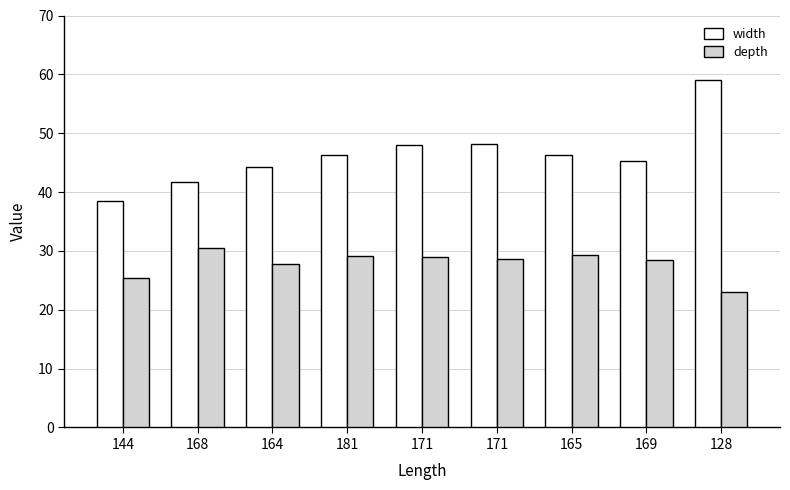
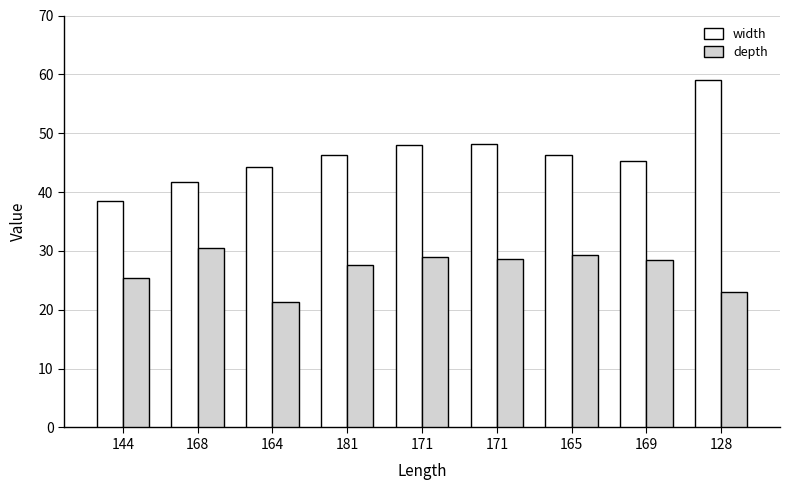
depth, 164: 28 -> 21
depth, 181: 29 -> 28
